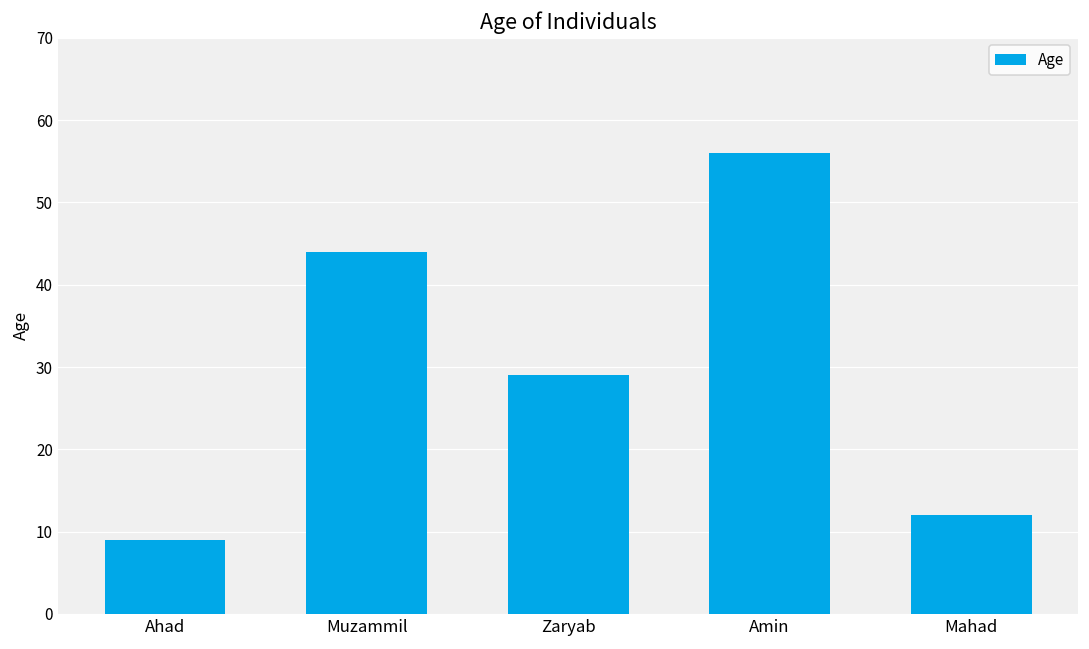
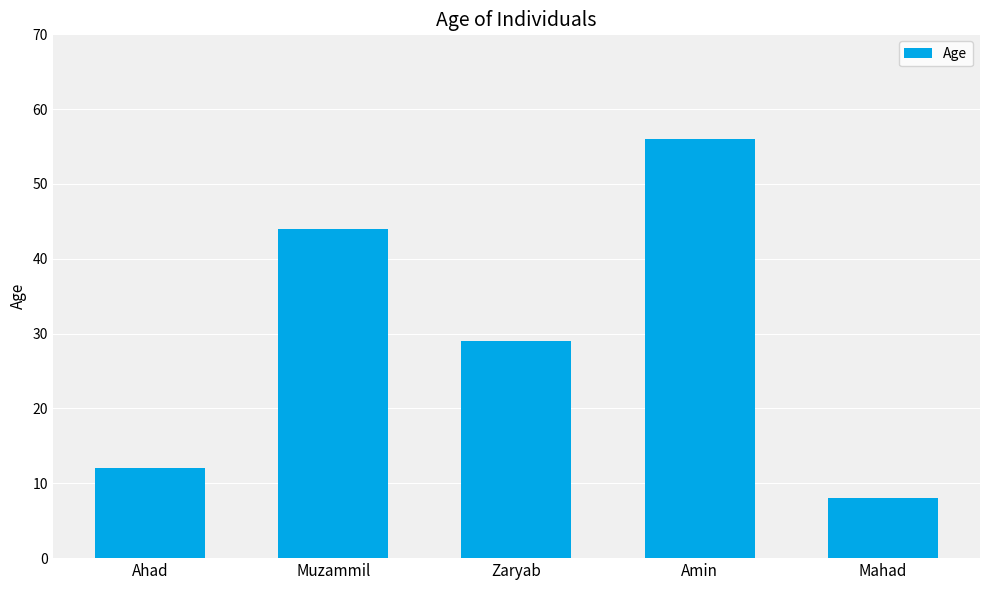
Ahad: 9 -> 12
Mahad: 12 -> 8
